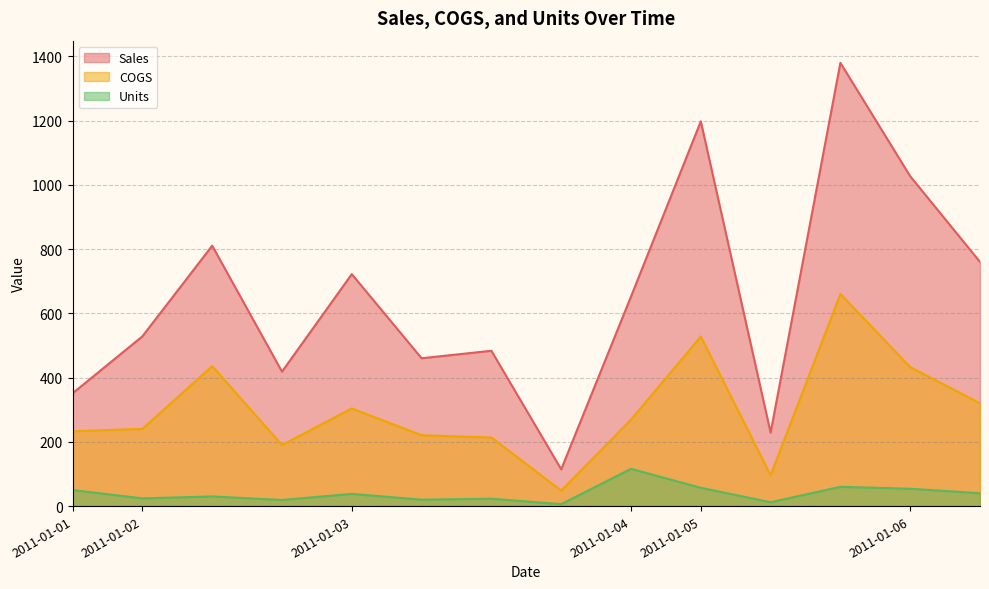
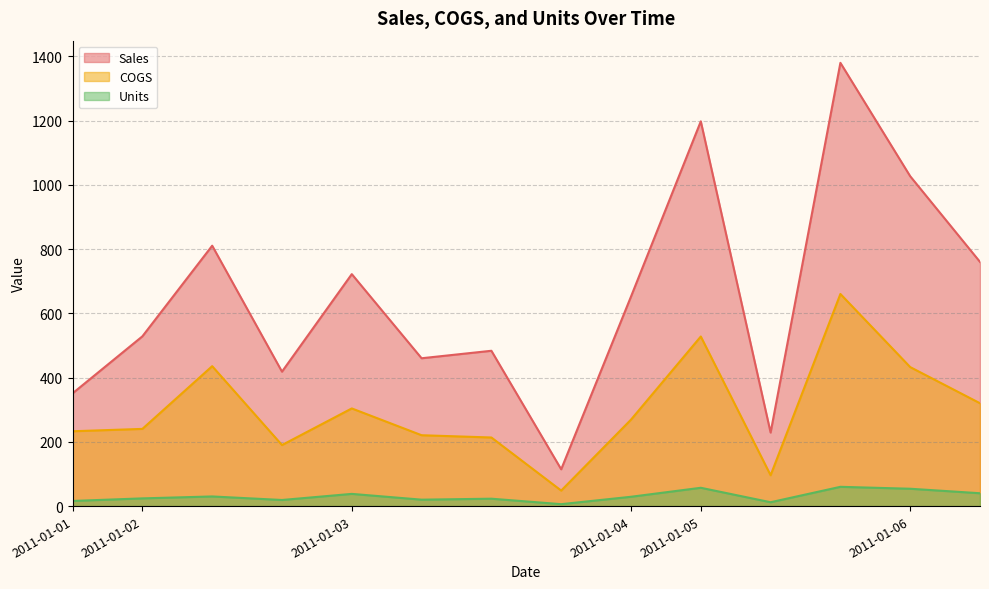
Units, 2011-01-01: 50 -> 20
Units, 2011-01-04: 120 -> 30
